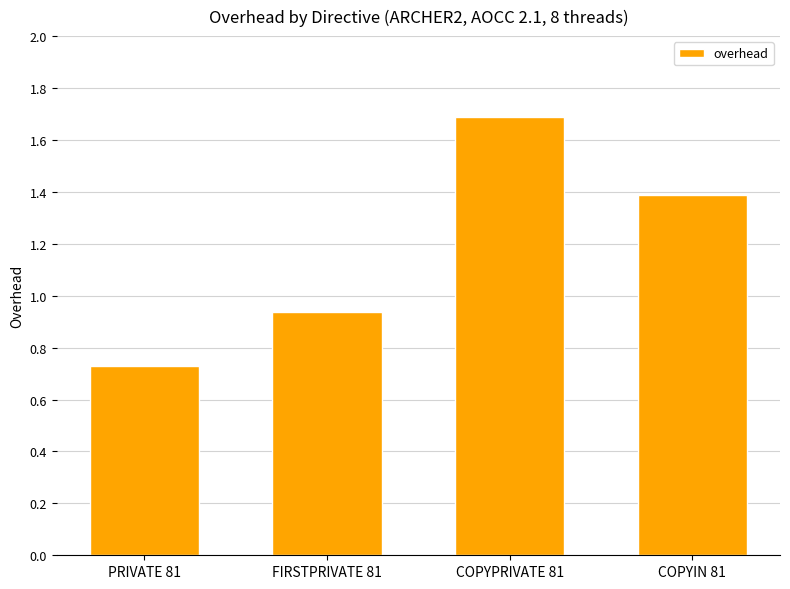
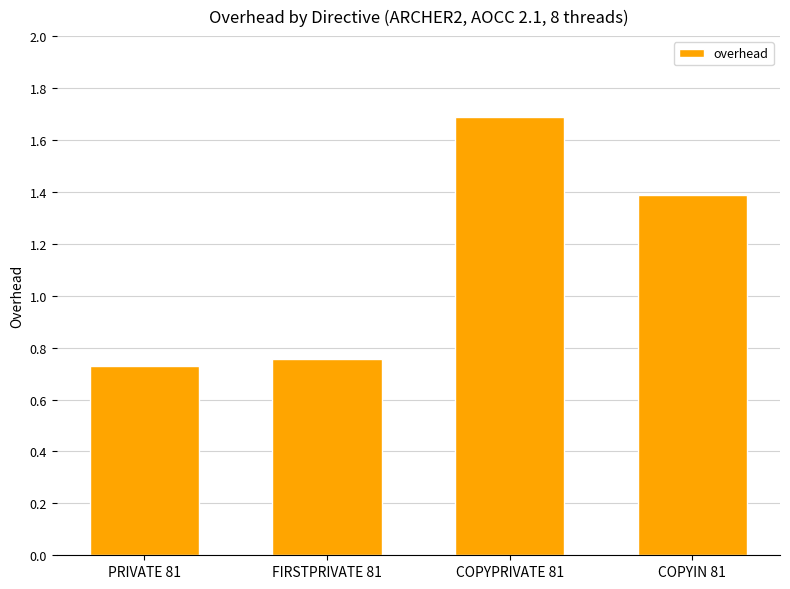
FIRSTPRIVATE 81: 0.94 -> 0.75
